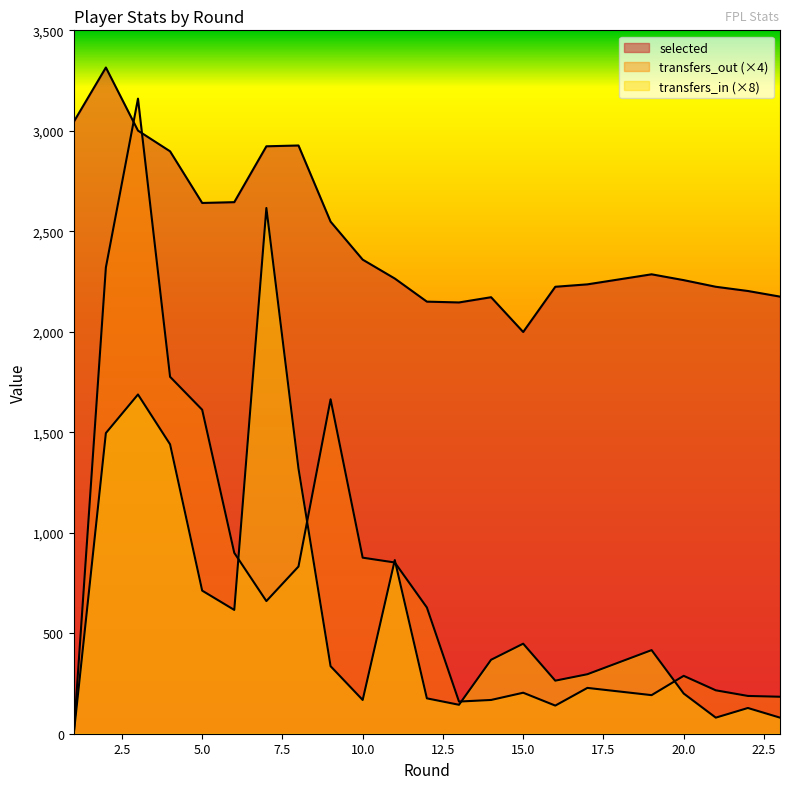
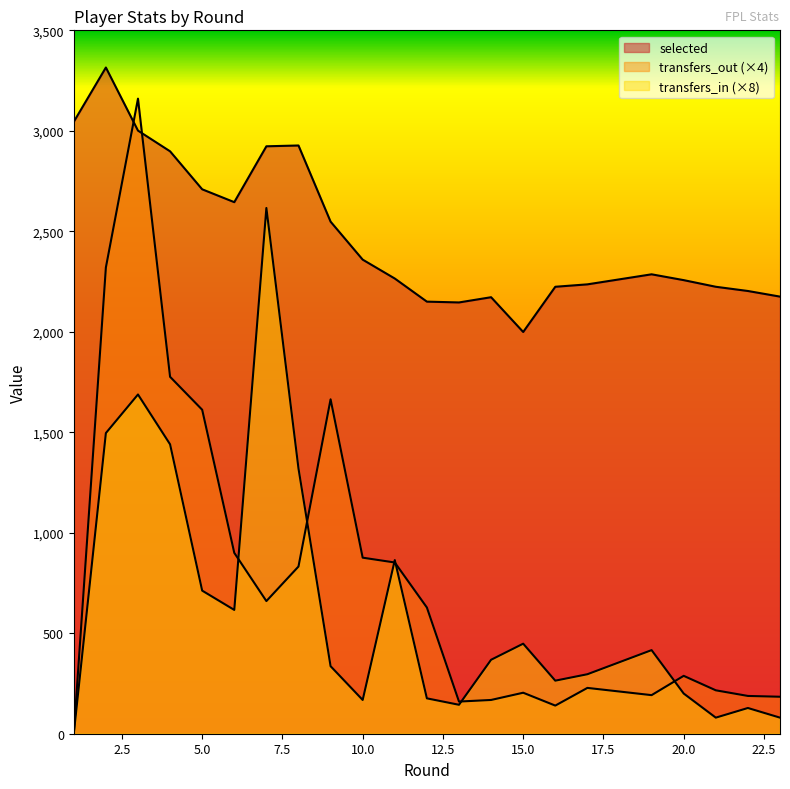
selected, 5.0: 2,640 -> 2,710
